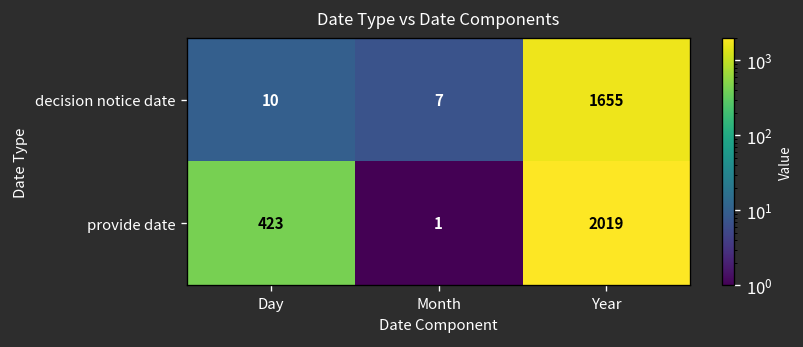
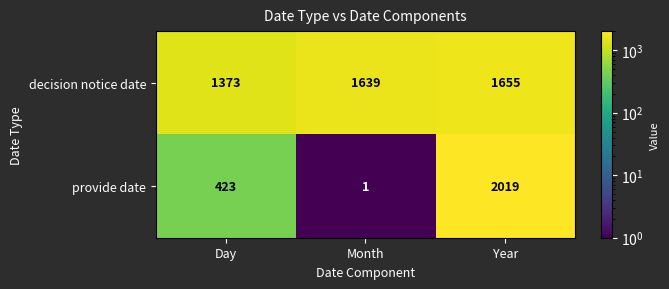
decision notice date, Day: 10 -> 1373
decision notice date, Month: 7 -> 1639
